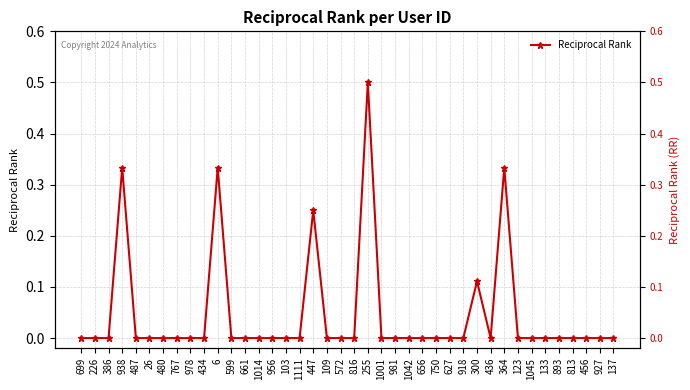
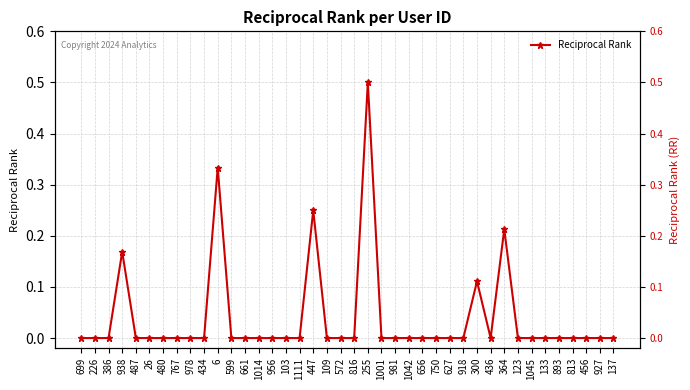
938: 0.33 -> 0.17
364: 0.33 -> 0.21
